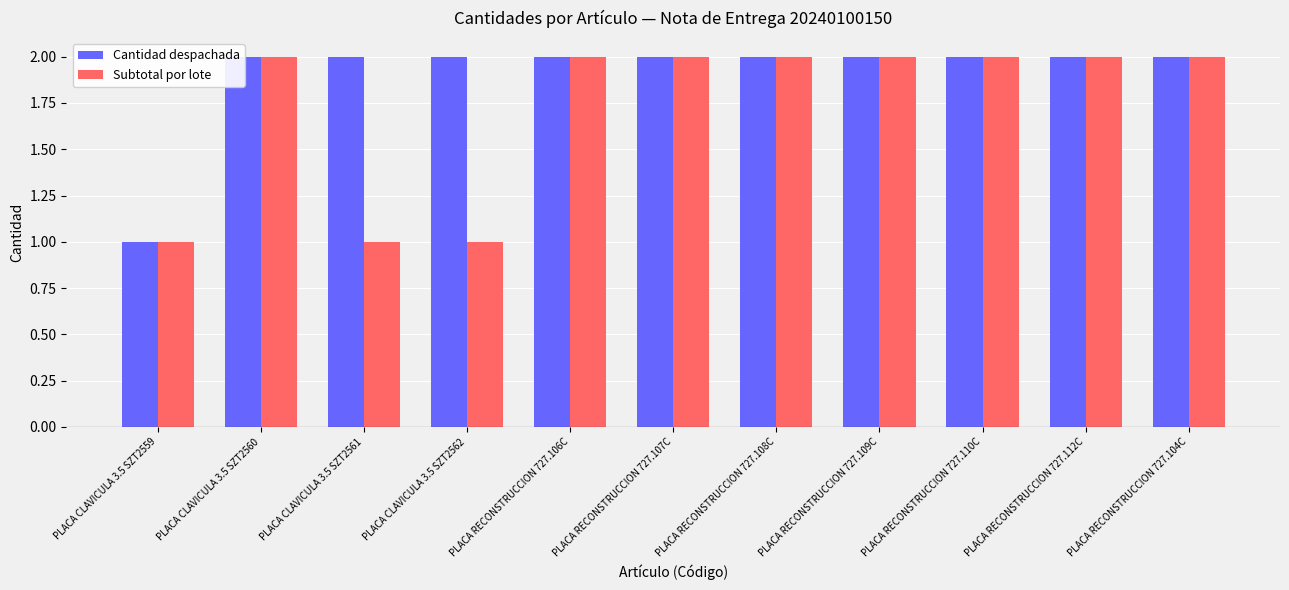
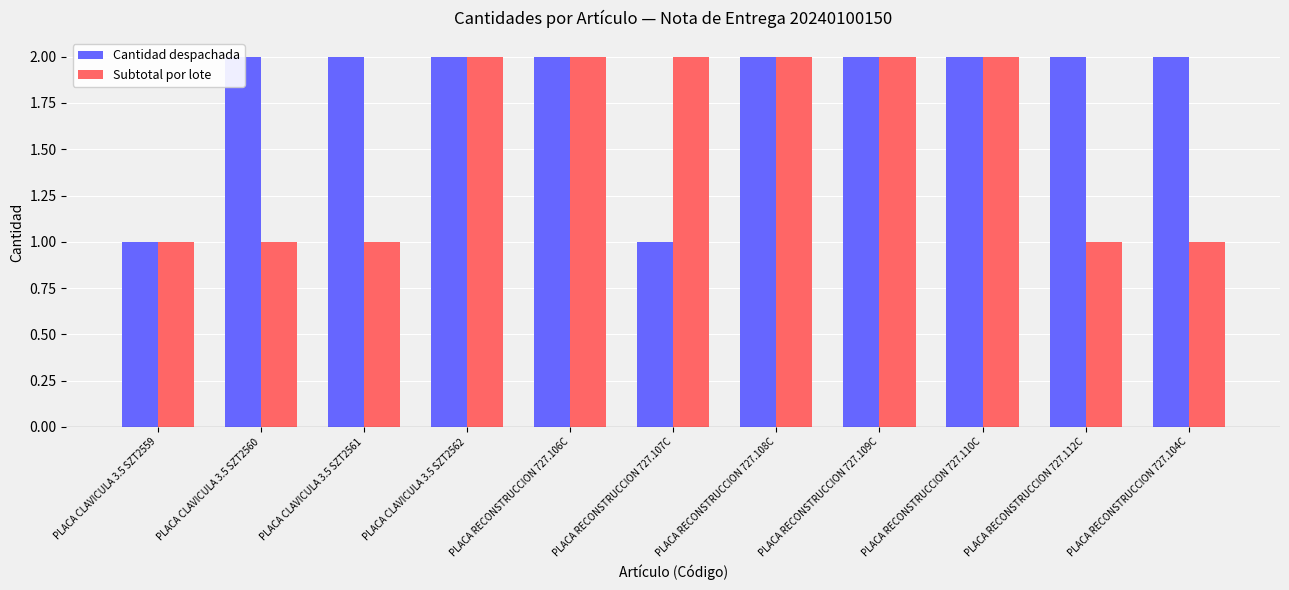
Subtotal por lote, PLACA CLAVICULA 3.5 SZT2560: 2 -> 1
Subtotal por lote, PLACA CLAVICULA 3.5 SZT2562: 1 -> 2
Cantidad despachada, PLACA RECONSTRUCCION 727.107C: 2 -> 1
Subtotal por lote, PLACA RECONSTRUCCION 727.112C: 2 -> 1
Subtotal por lote, PLACA RECONSTRUCCION 727.104C: 2 -> 1
